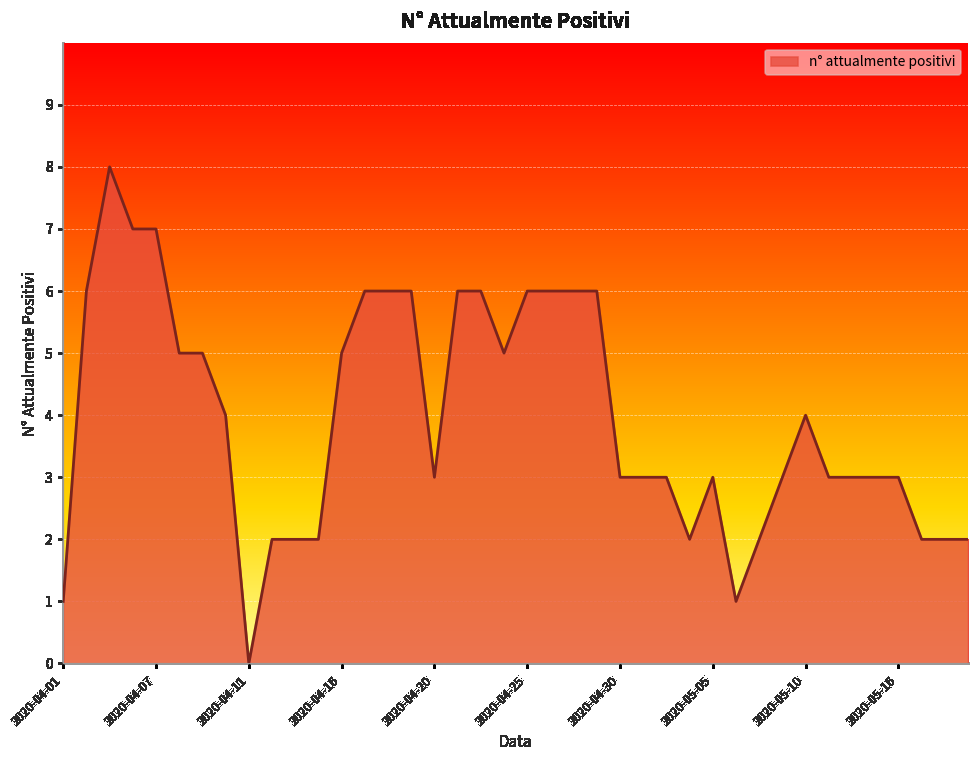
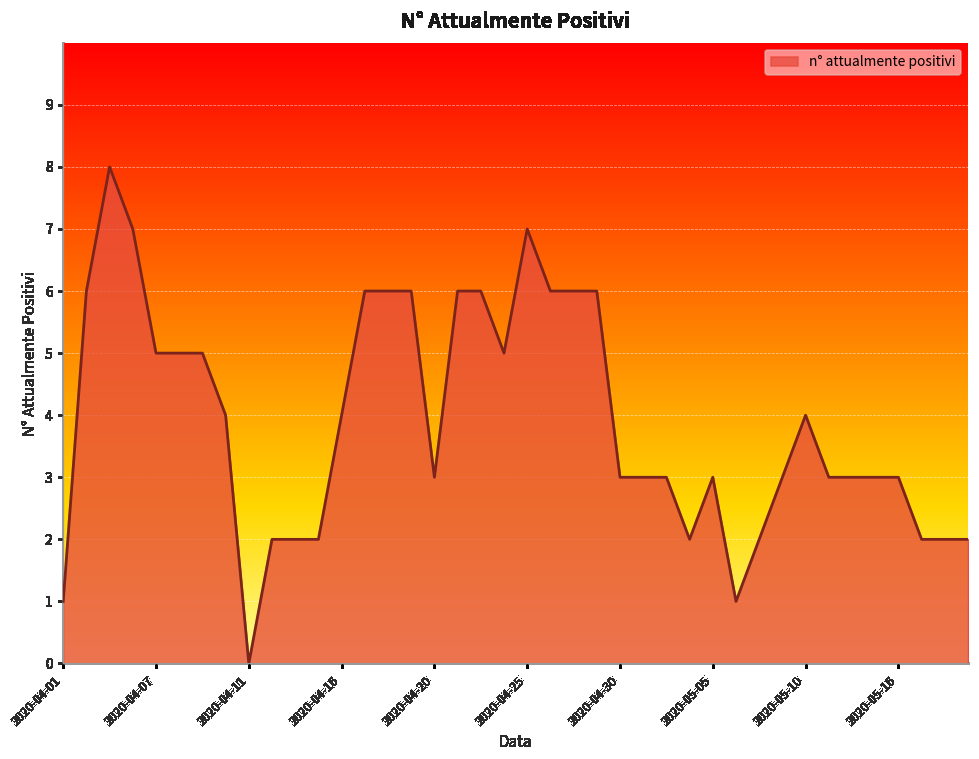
2020-04-07: 7 -> 5
2020-04-16: 5 -> 4
2020-04-25: 6 -> 7
